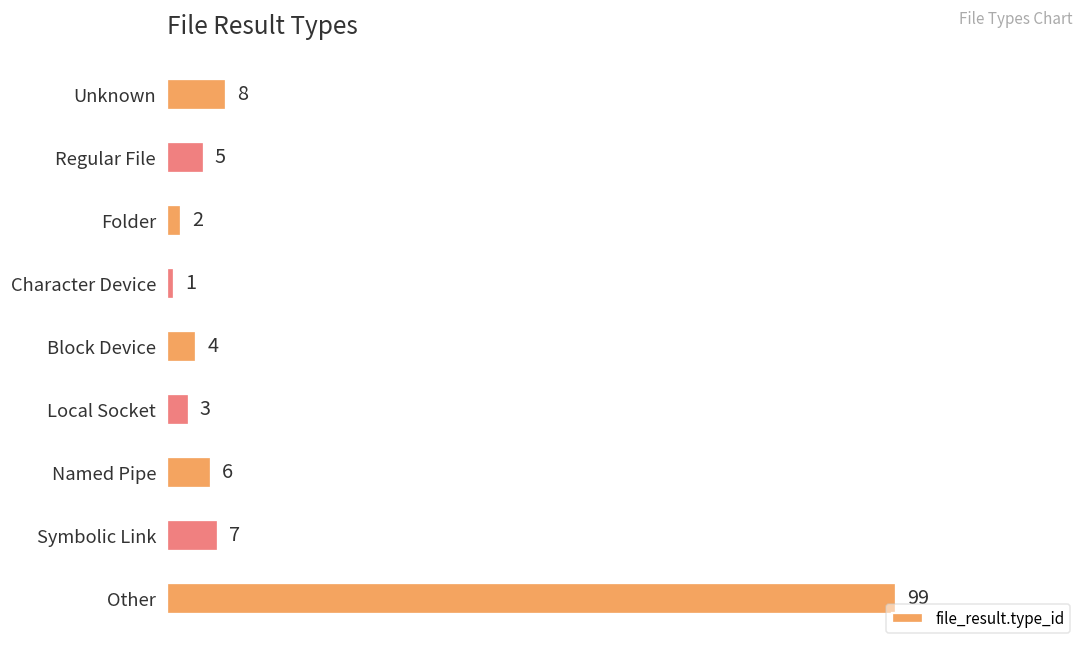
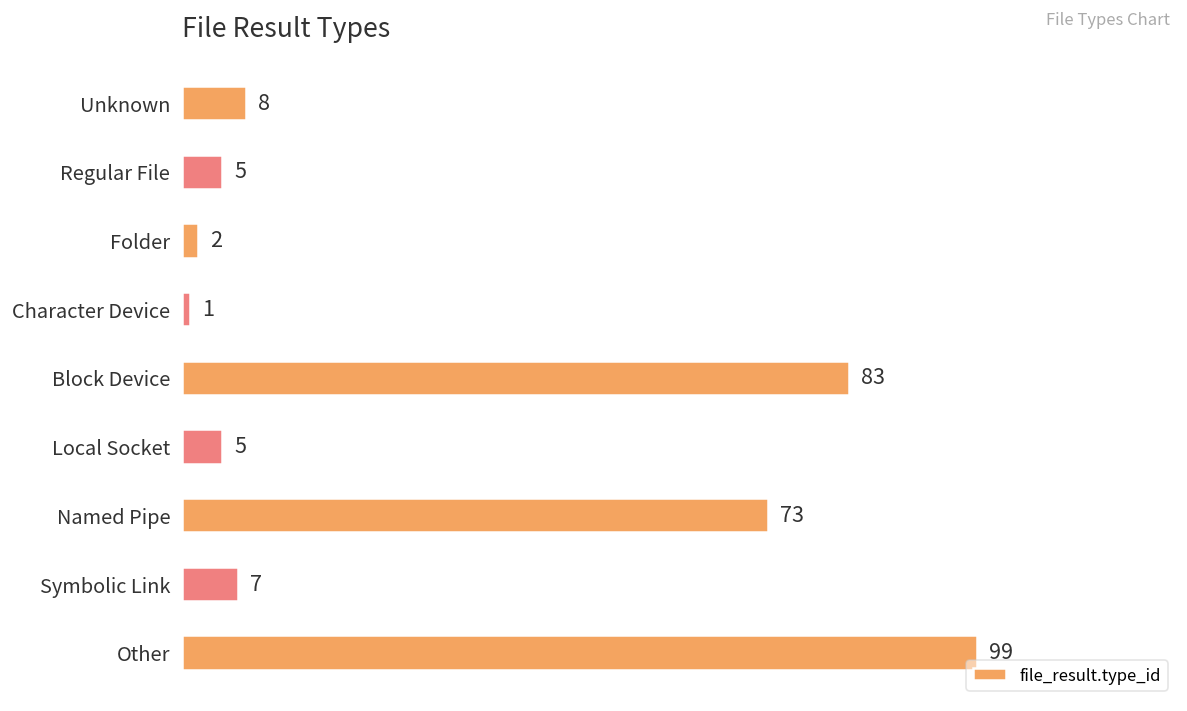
Block Device: 4 -> 83
Local Socket: 3 -> 5
Named Pipe: 6 -> 73
